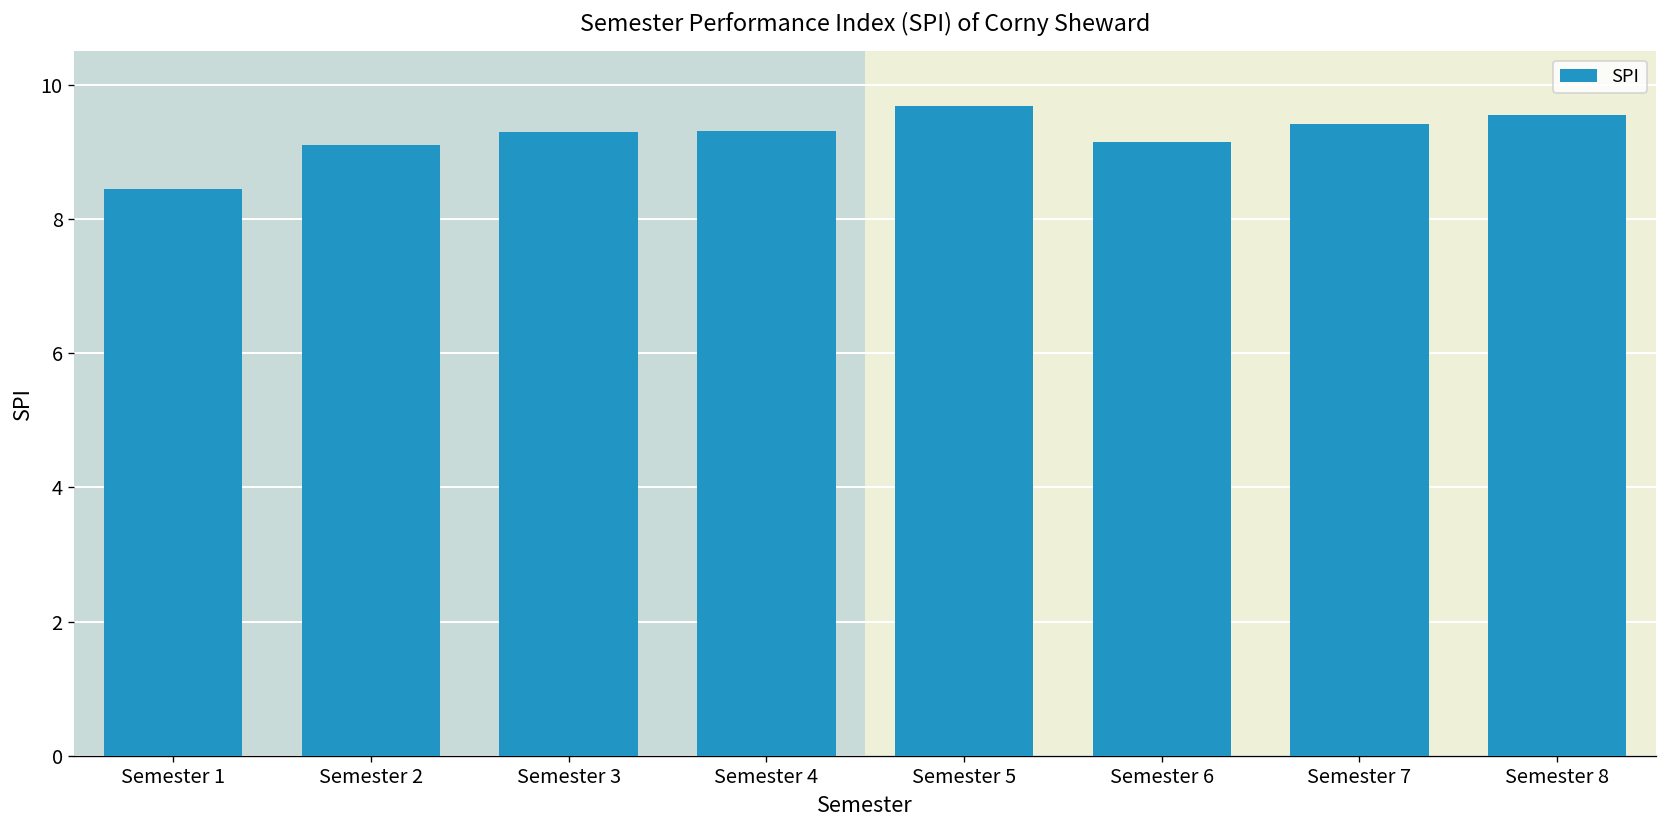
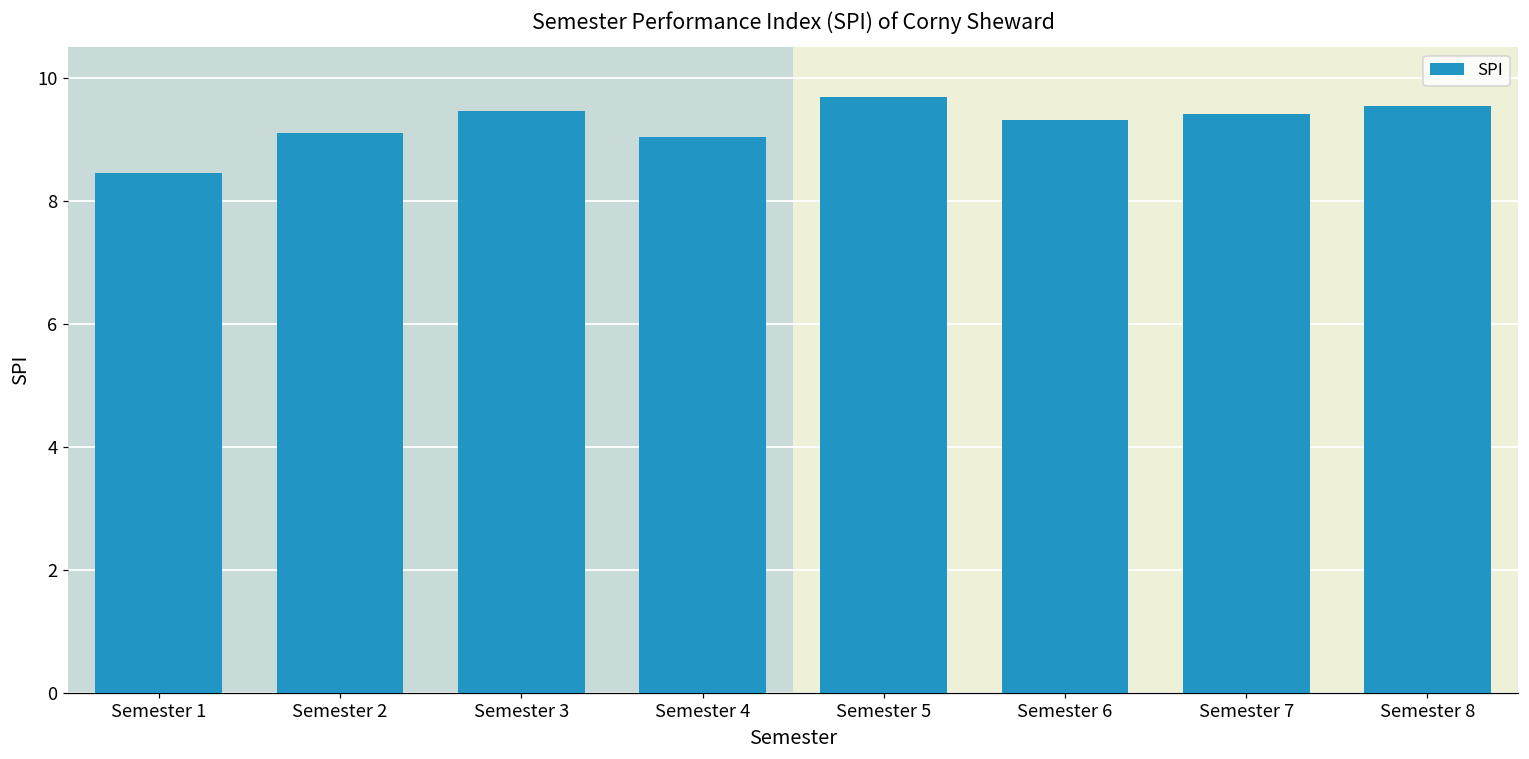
Semester 3: 9.3 -> 9.5
Semester 4: 9.3 -> 9.0
Semester 6: 9.2 -> 9.3
